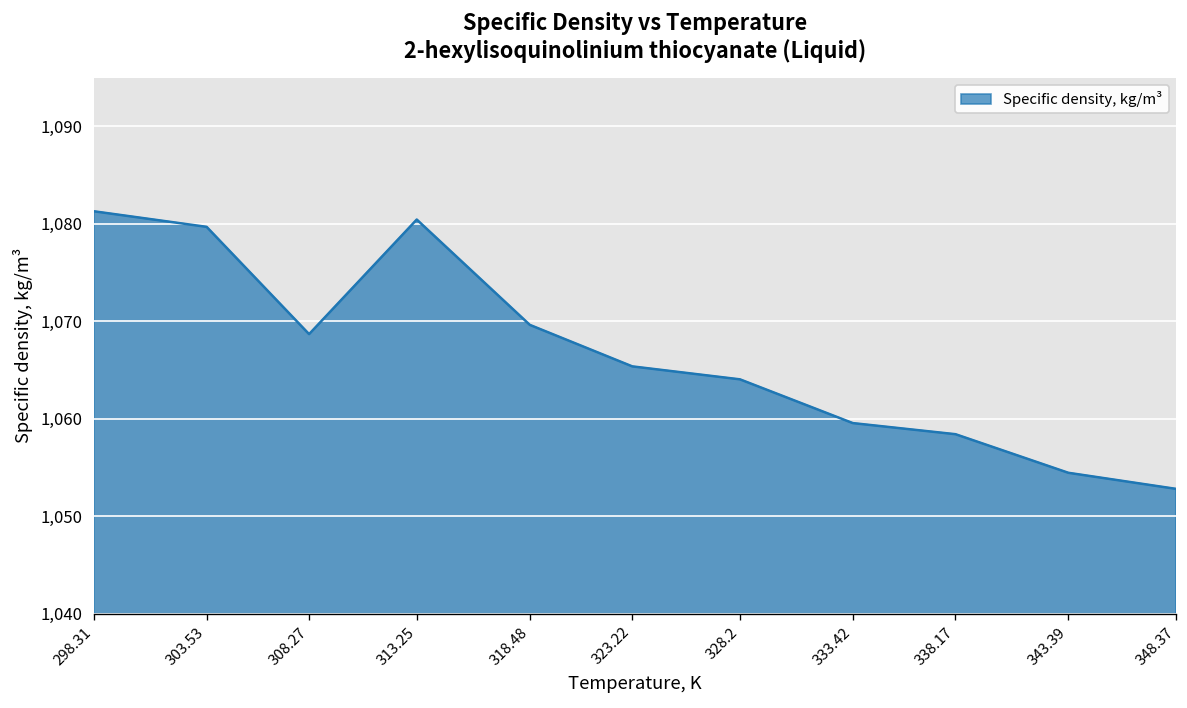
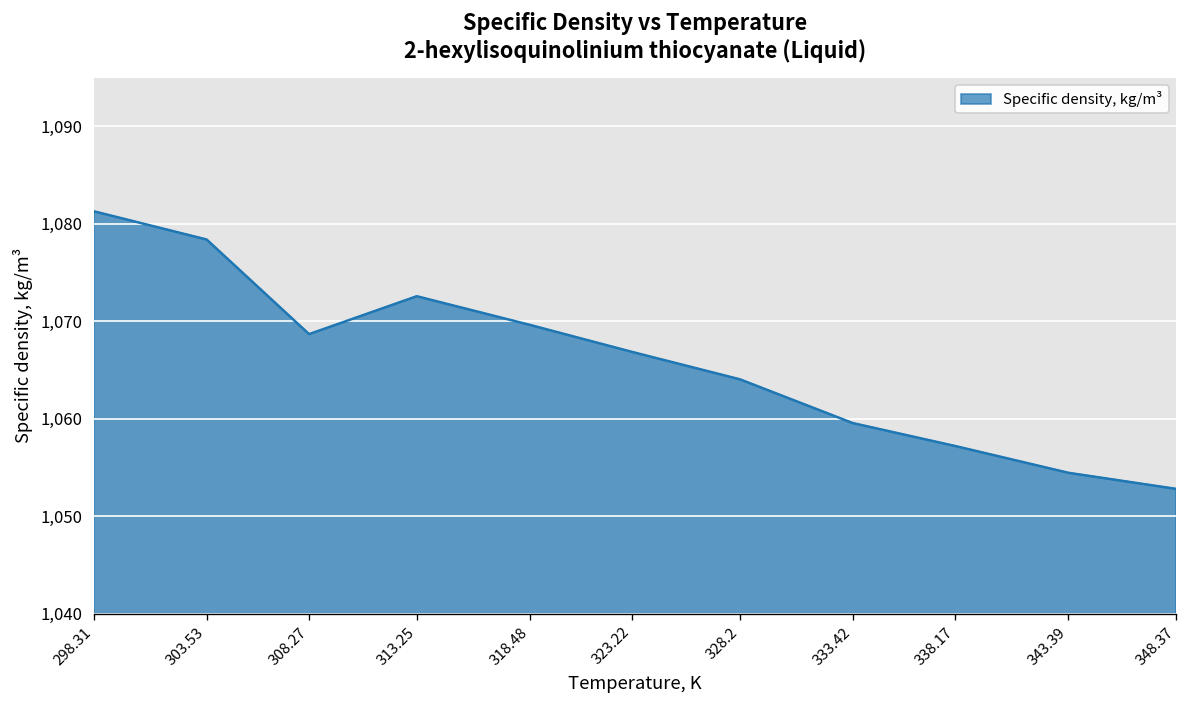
303.53: 1,080 -> 1,078
313.25: 1,080 -> 1,073
323.22: 1,065 -> 1,067
338.17: 1,058 -> 1,057
